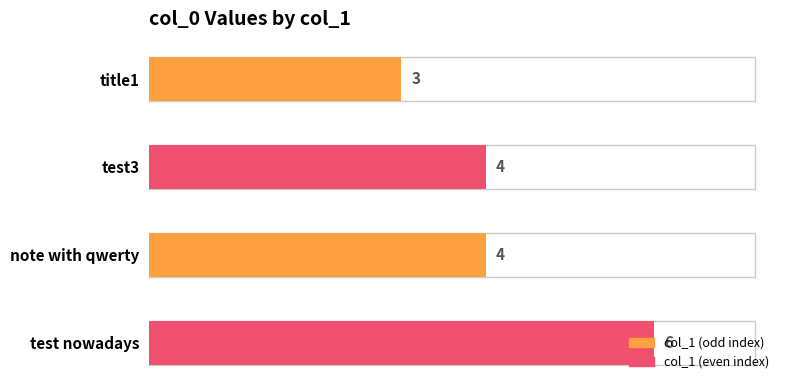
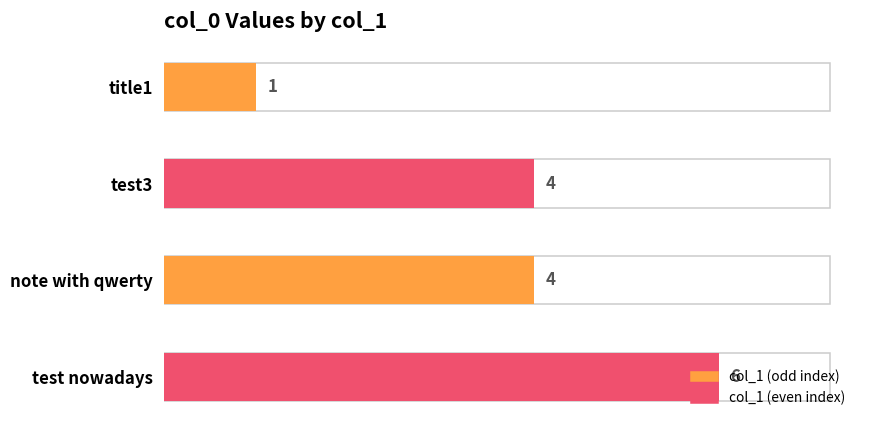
title1: 3 -> 1
